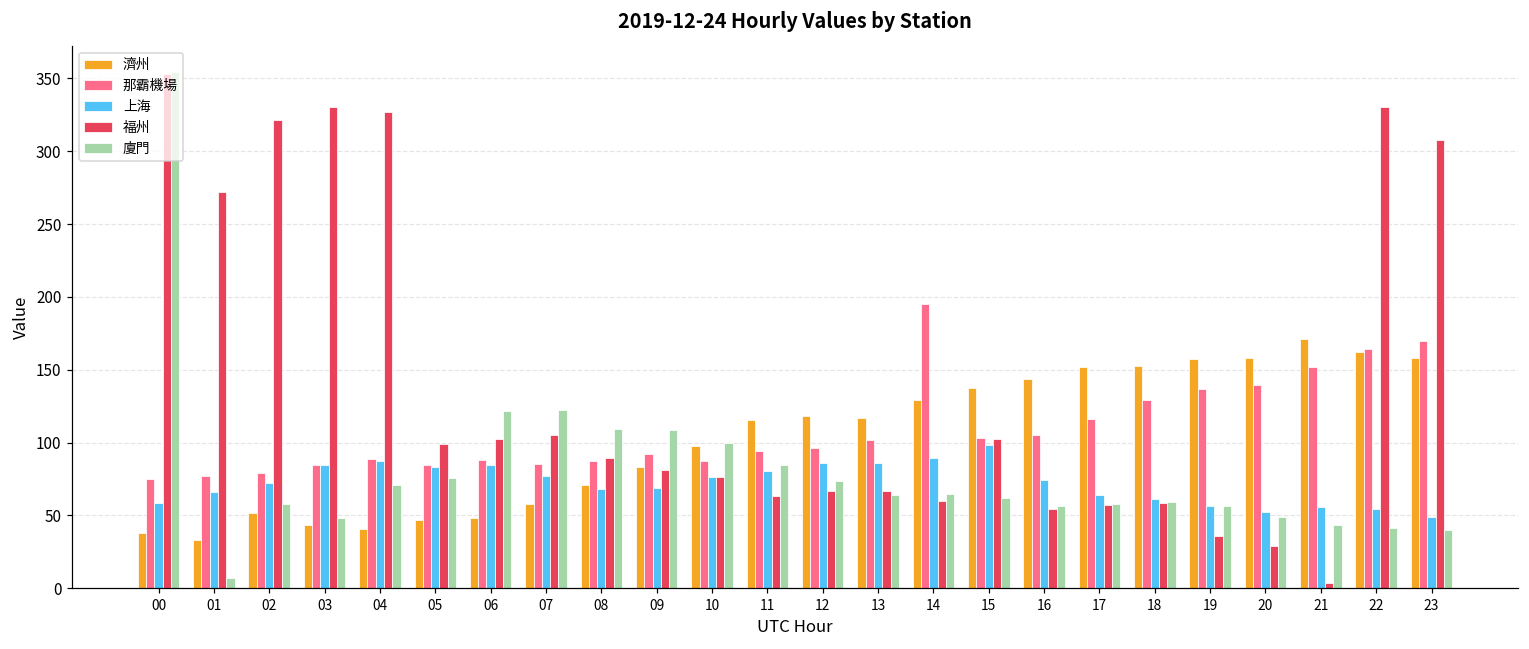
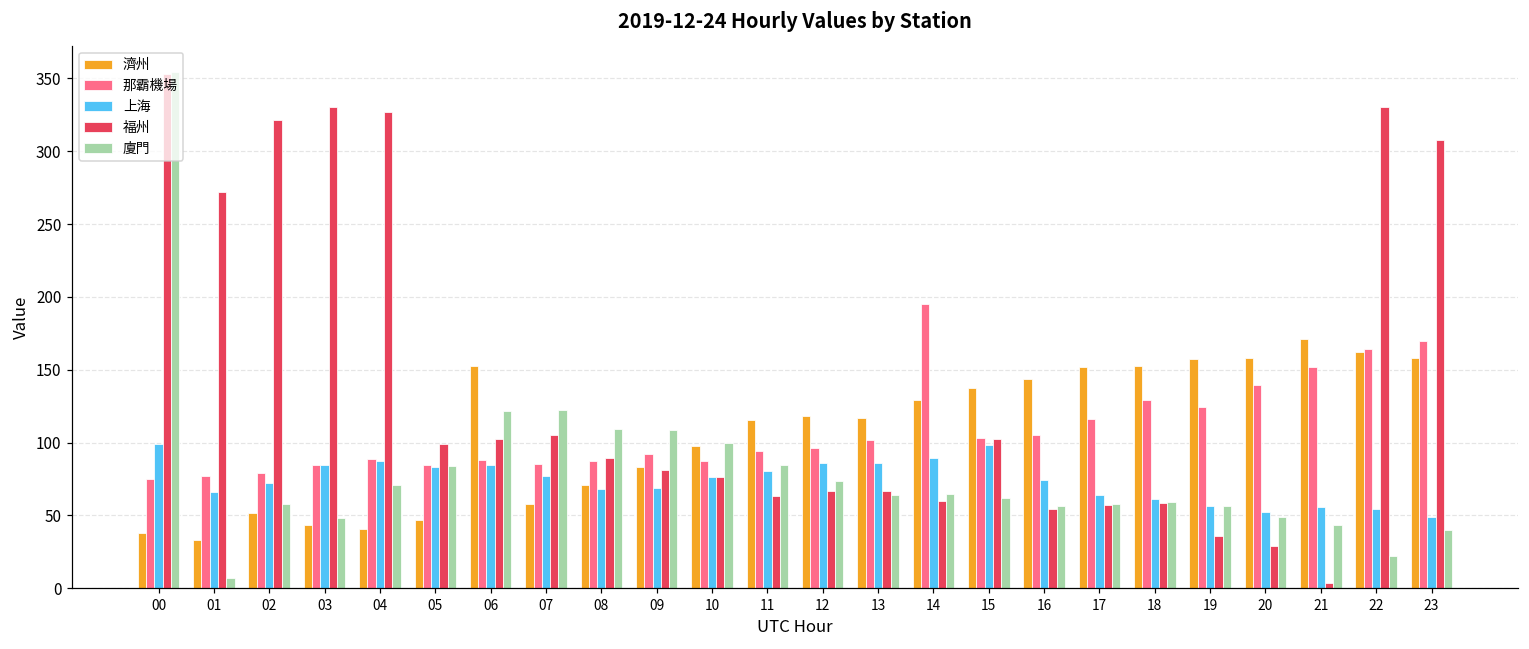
上海, 00: 58 -> 99
廈門, 05: 76 -> 84
濟州, 06: 48 -> 153
那霸機場, 19: 137 -> 124
廈門, 22: 41 -> 22
